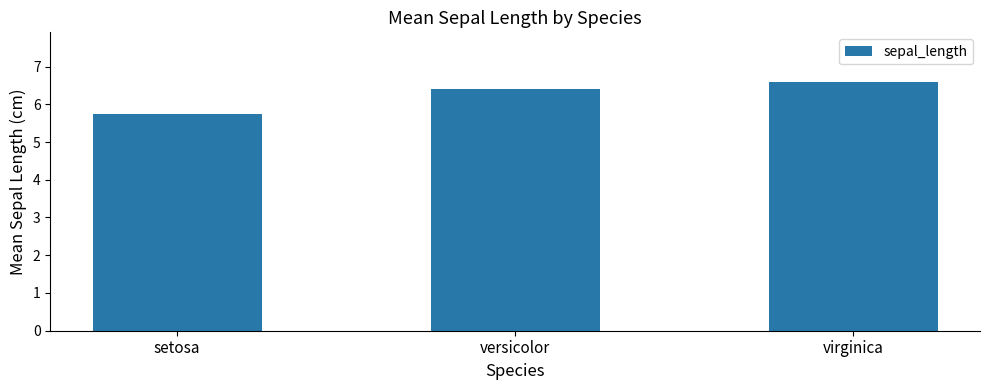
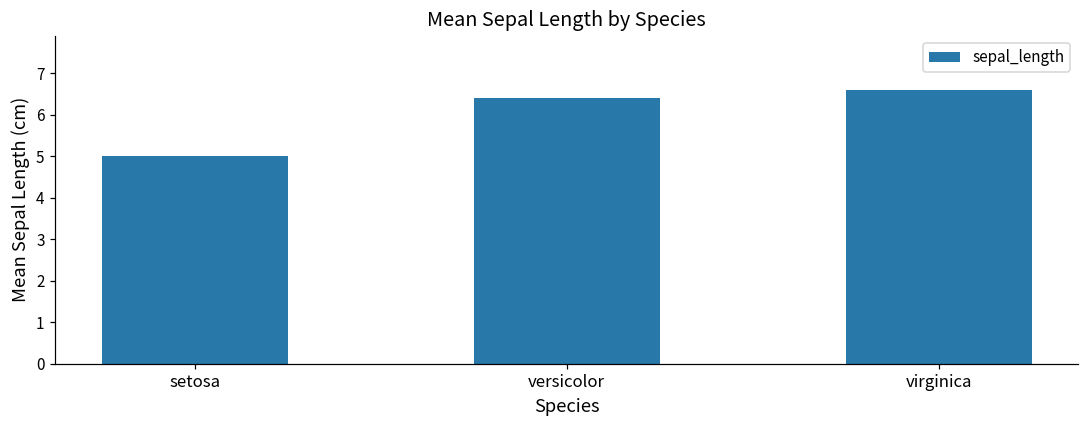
setosa: 5.8 -> 5.0
